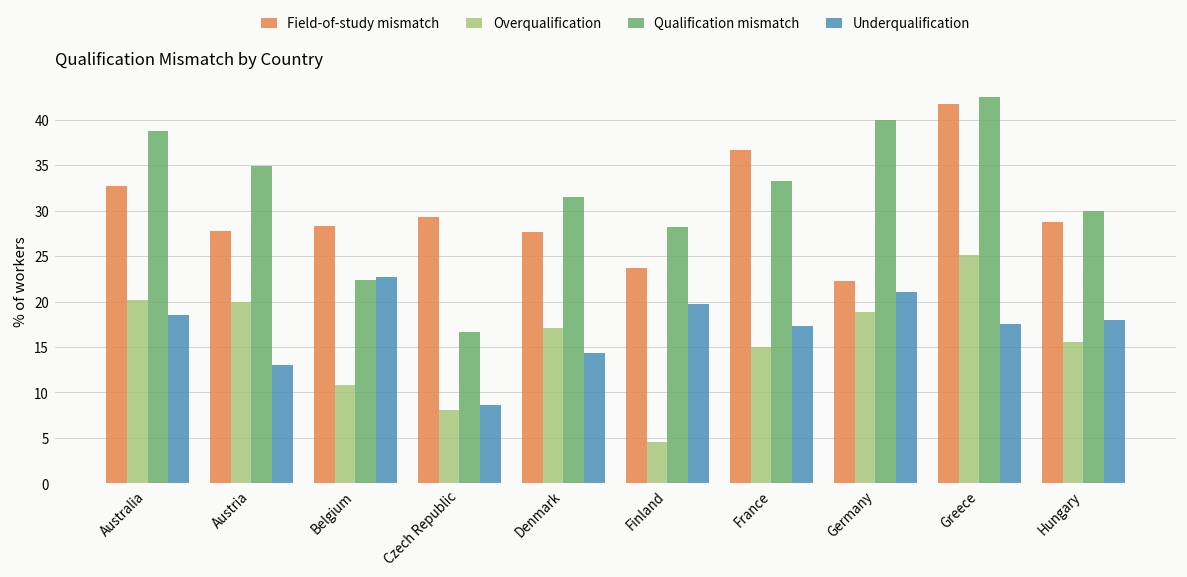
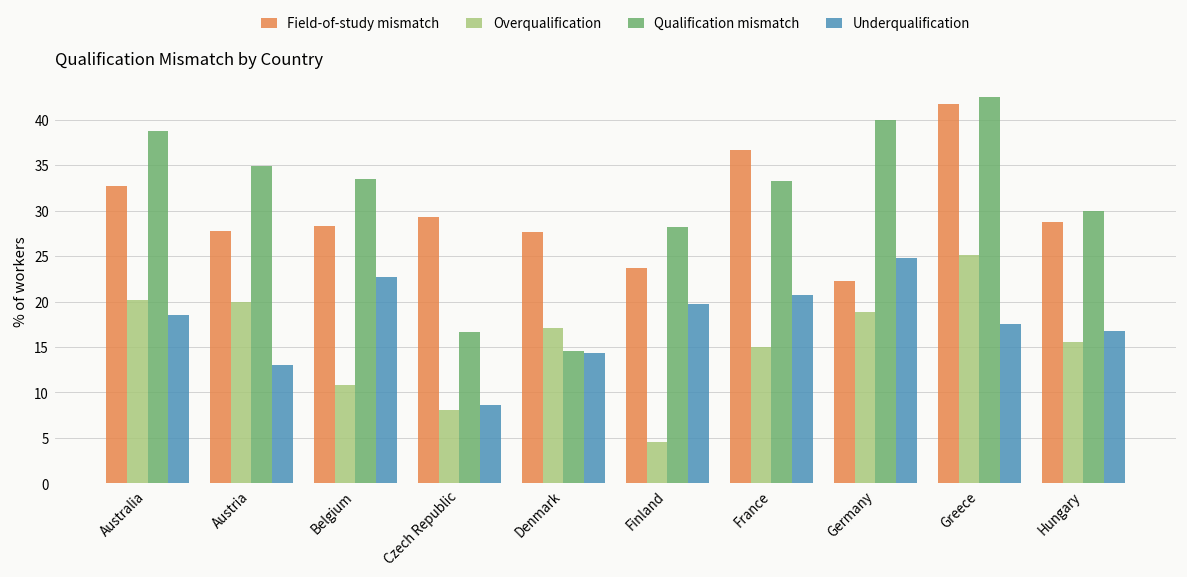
Qualification mismatch, Belgium: 22 -> 34
Qualification mismatch, Denmark: 32 -> 15
Underqualification, France: 17 -> 21
Underqualification, Germany: 21 -> 25
Underqualification, Hungary: 18 -> 17
